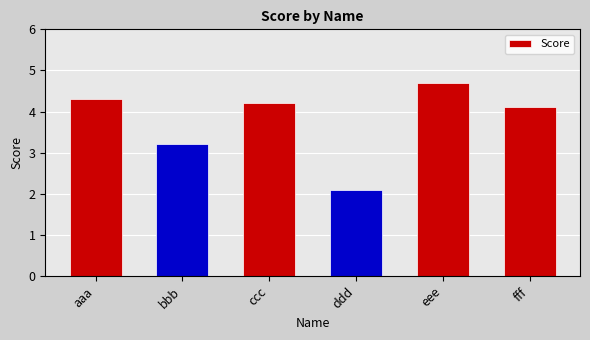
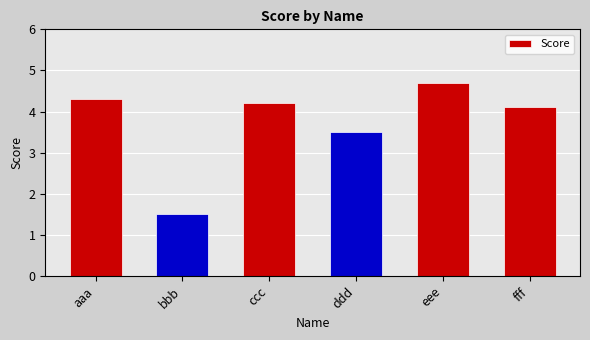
bbb: 3.2 -> 1.5
ddd: 2.1 -> 3.5
